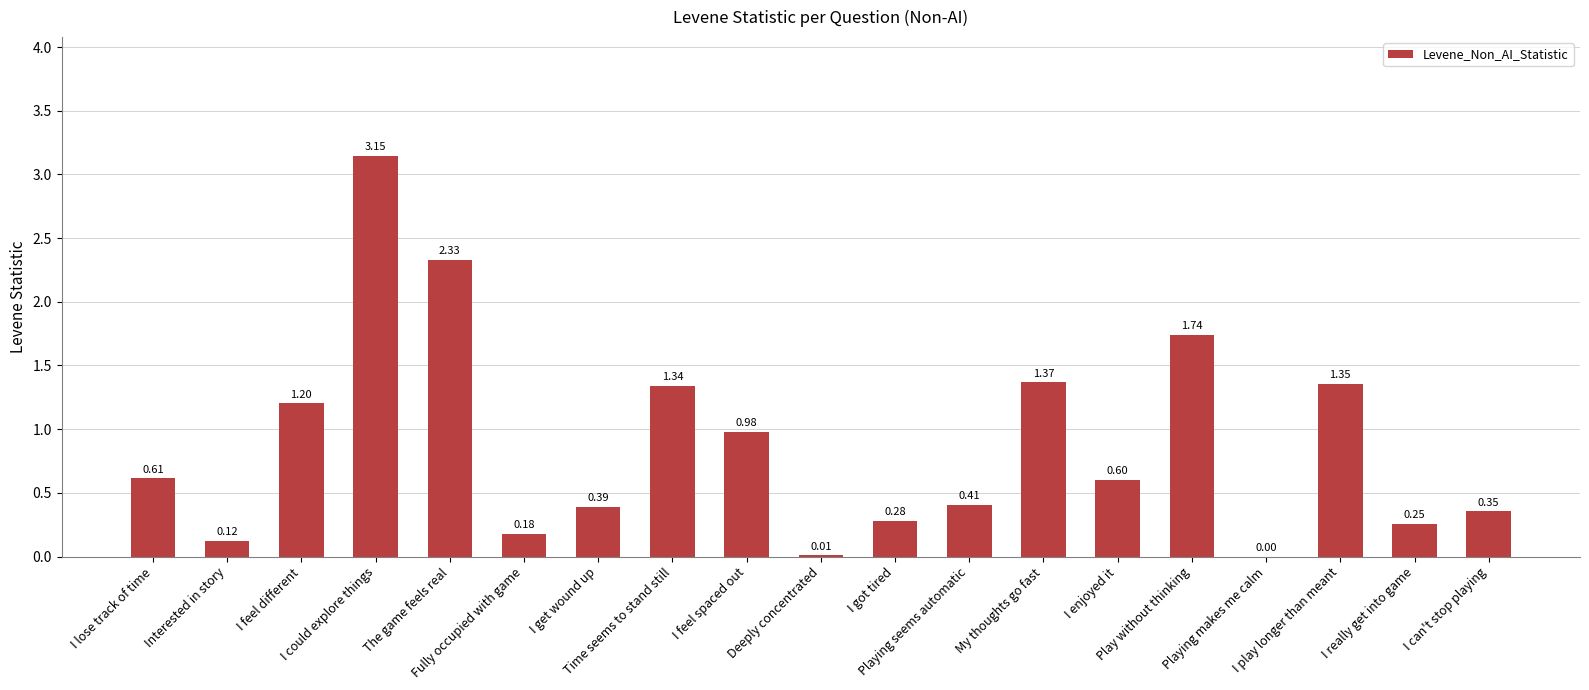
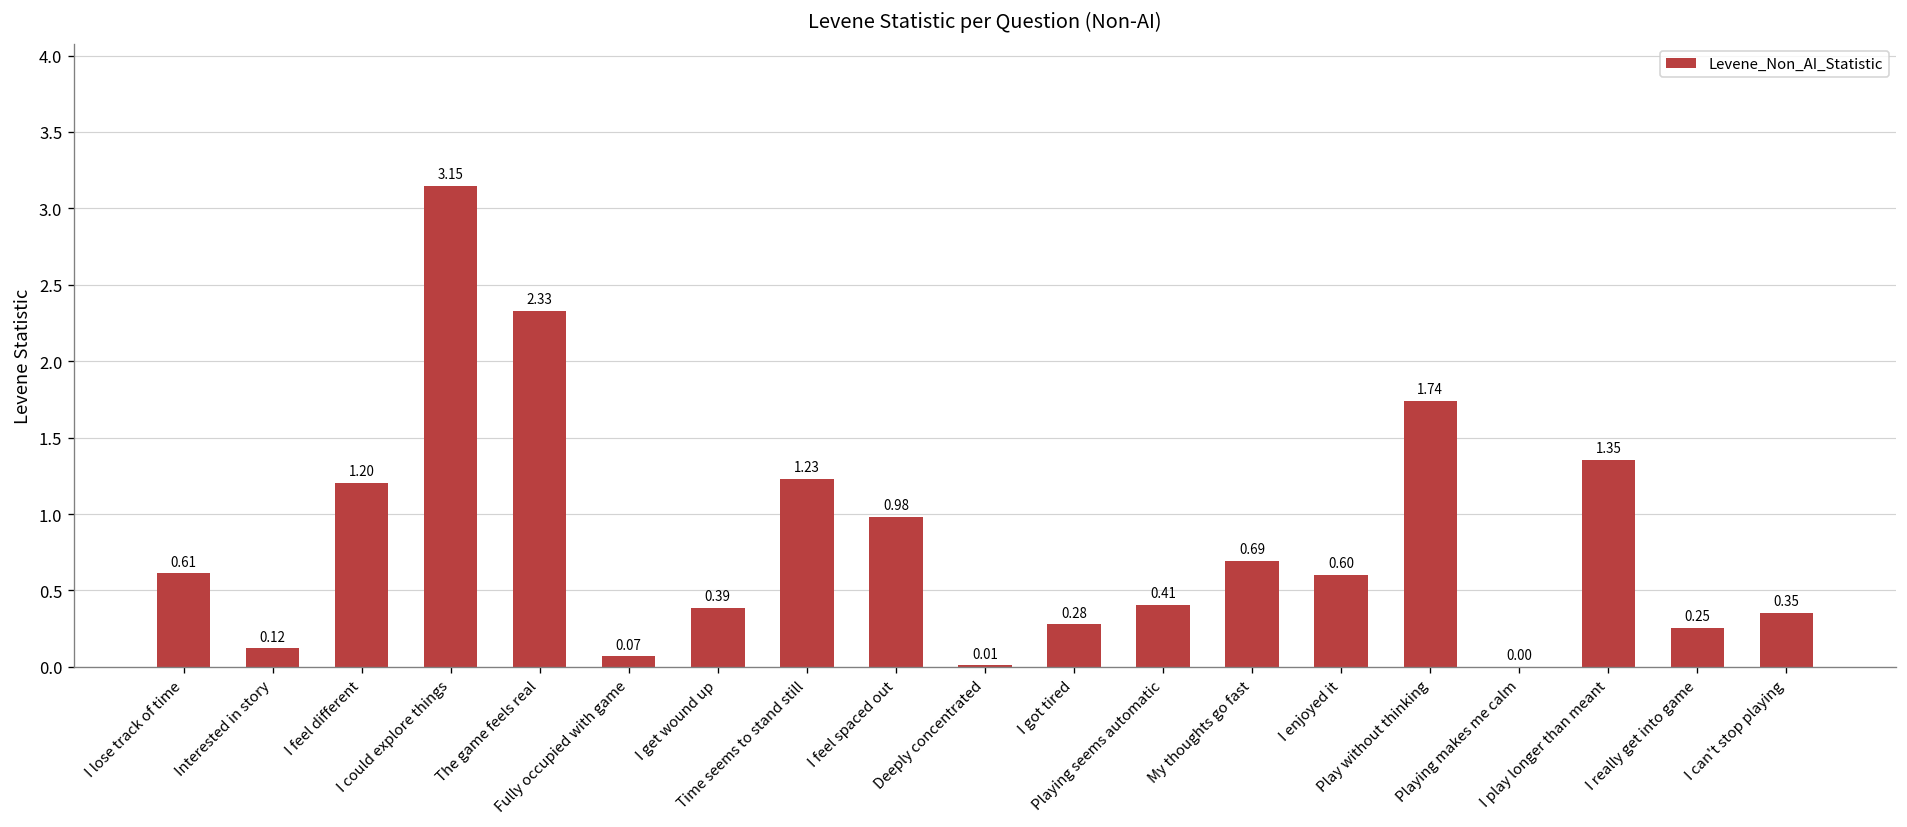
Fully occupied with game: 0.18 -> 0.07
Time seems to stand still: 1.34 -> 1.23
My thoughts go fast: 1.37 -> 0.69
